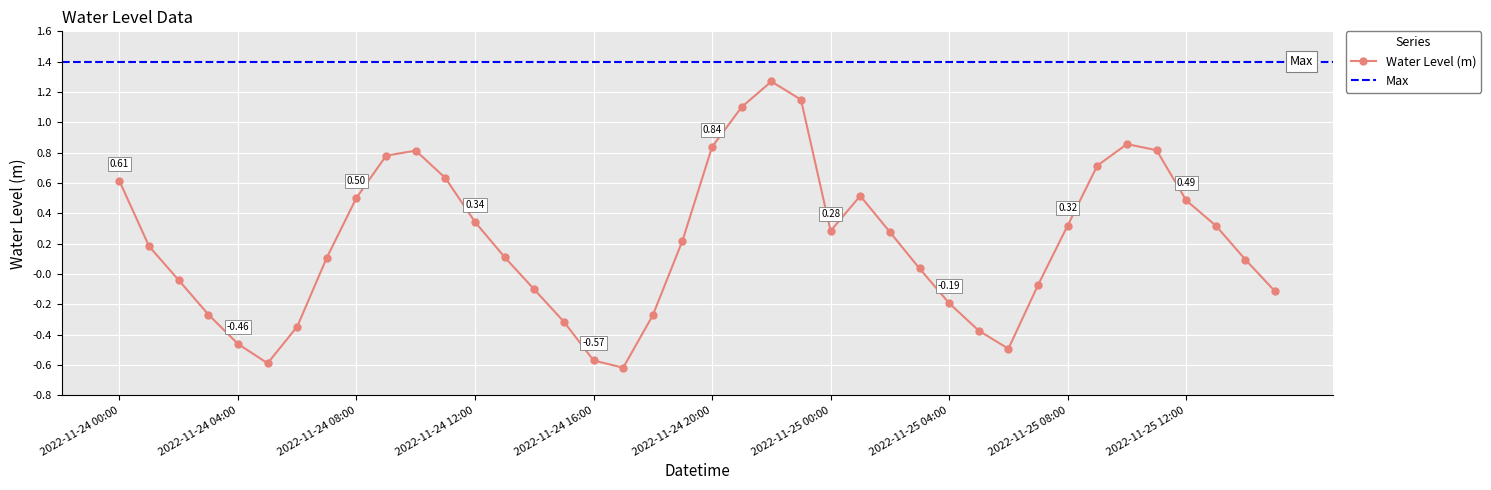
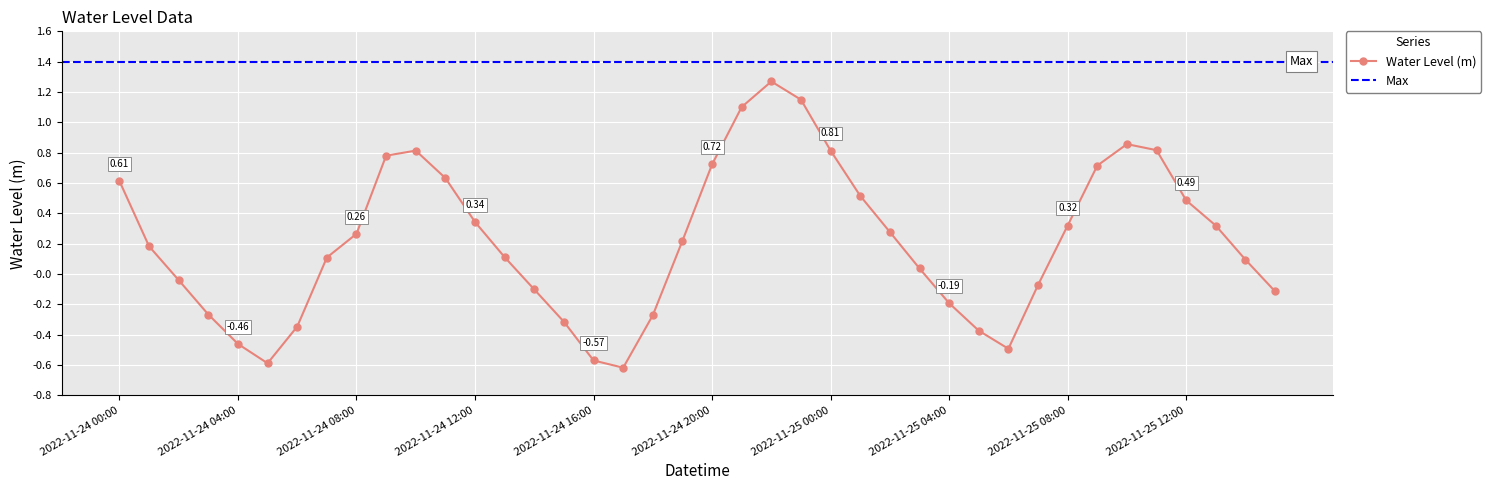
2022-11-24 08:00: 0.50 -> 0.26
2022-11-24 20:00: 0.84 -> 0.72
2022-11-25 00:00: 0.28 -> 0.81
